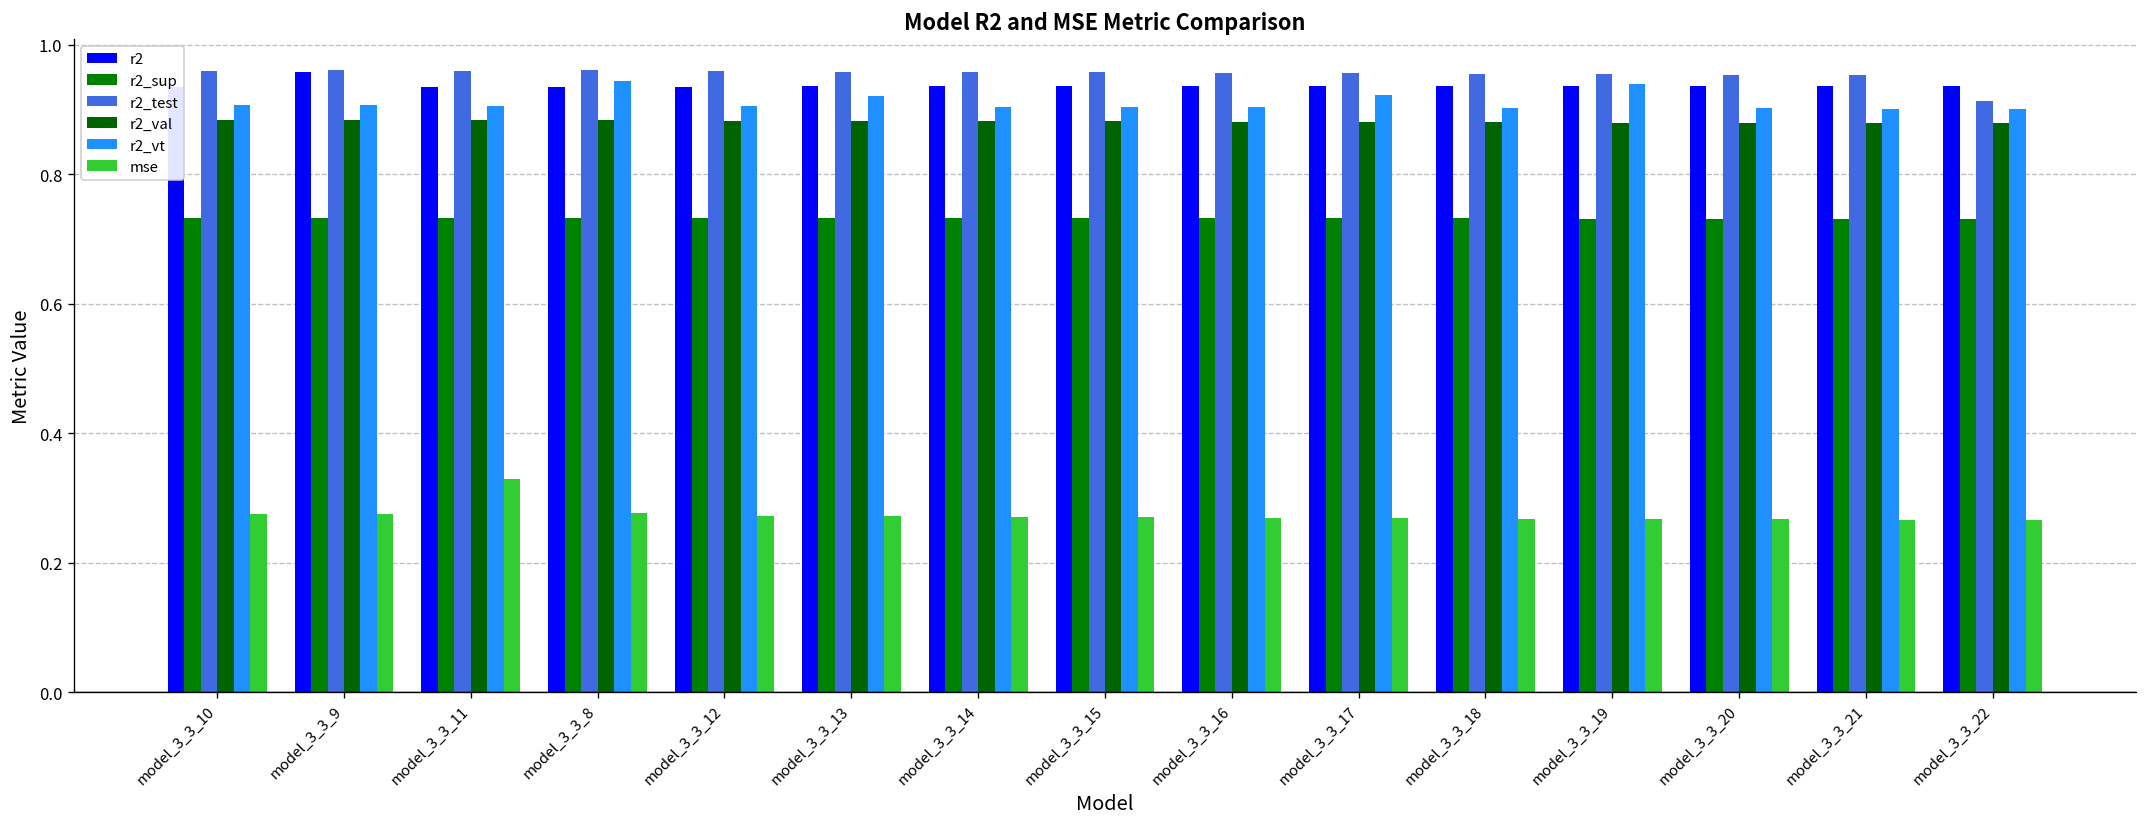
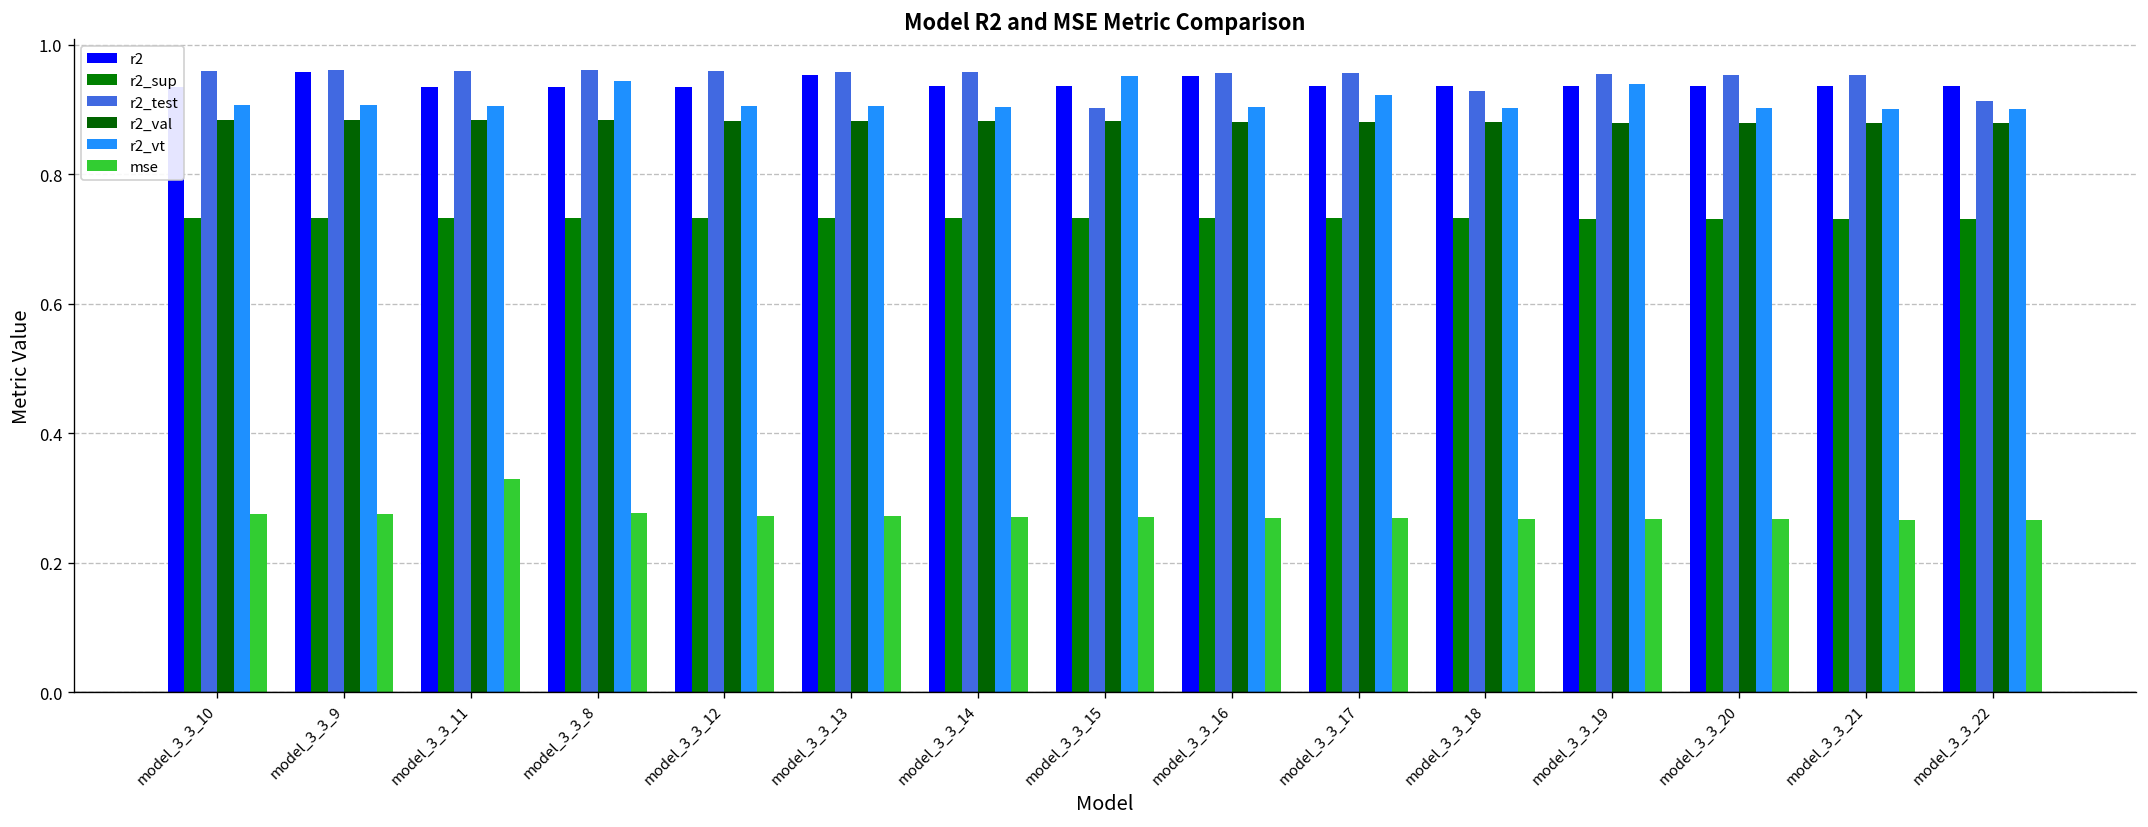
r2, model_3_3_13: 0.94 -> 0.95
r2_vt, model_3_3_13: 0.92 -> 0.90
r2_test, model_3_3_15: 0.96 -> 0.90
r2_vt, model_3_3_15: 0.90 -> 0.95
r2, model_3_3_16: 0.94 -> 0.95
r2_test, model_3_3_18: 0.95 -> 0.93
